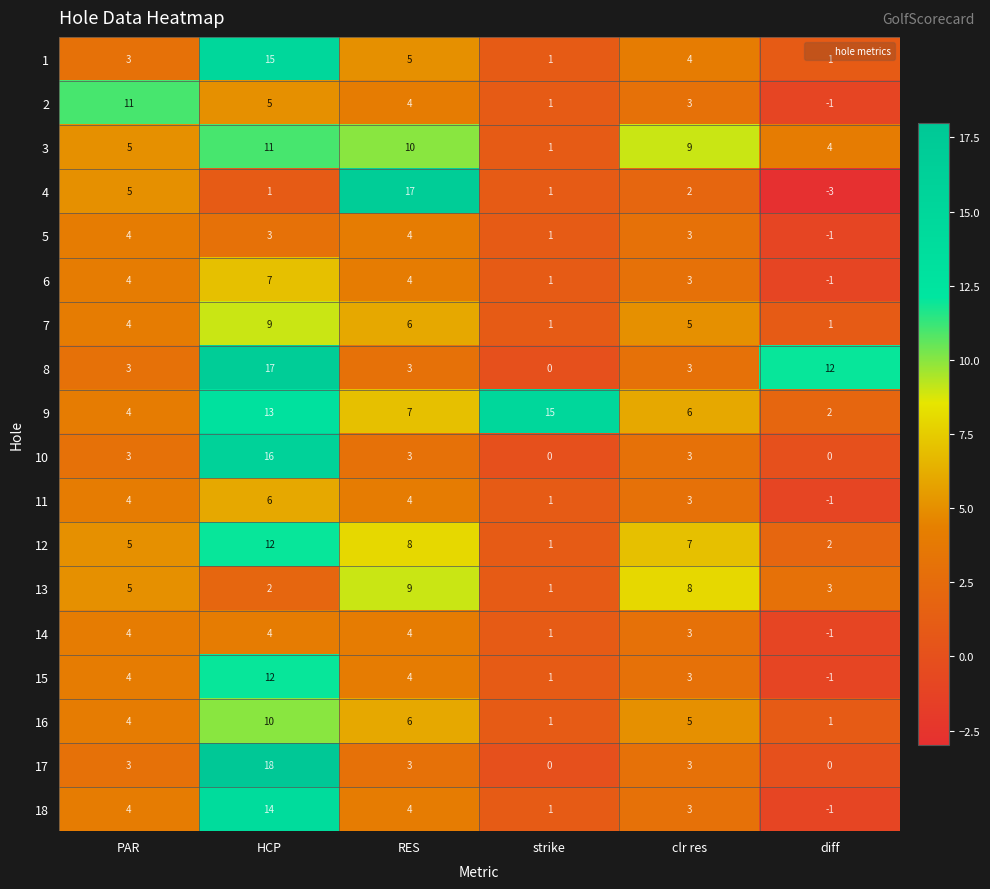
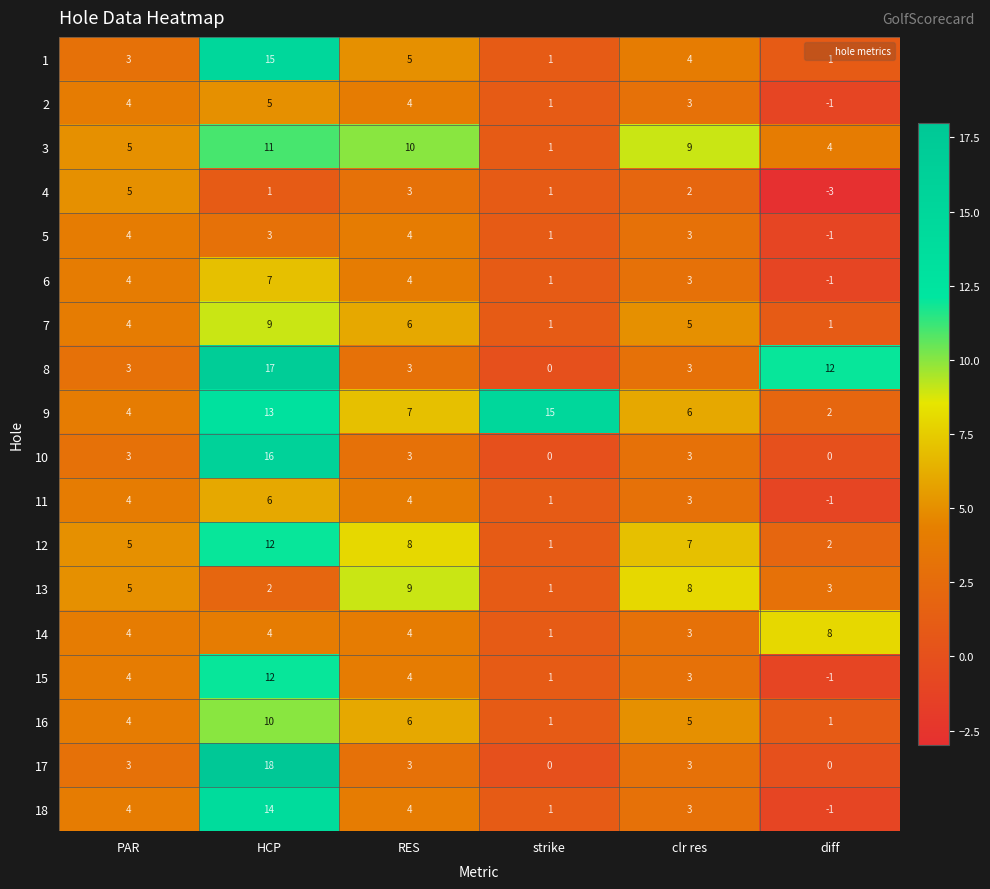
2, PAR: 11 -> 4
4, RES: 17 -> 3
14, diff: -1 -> 8
